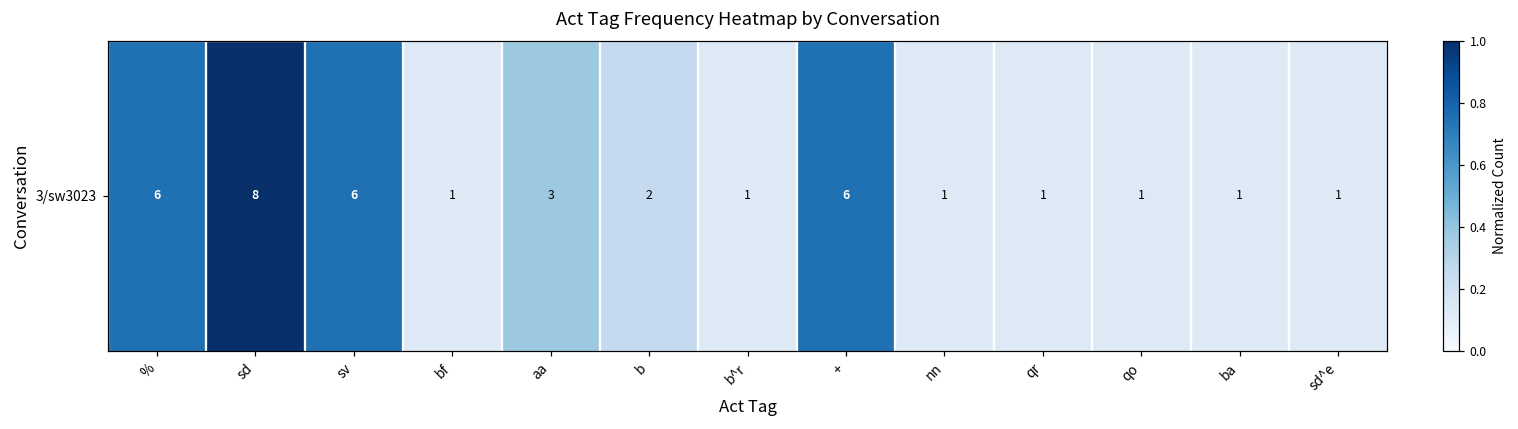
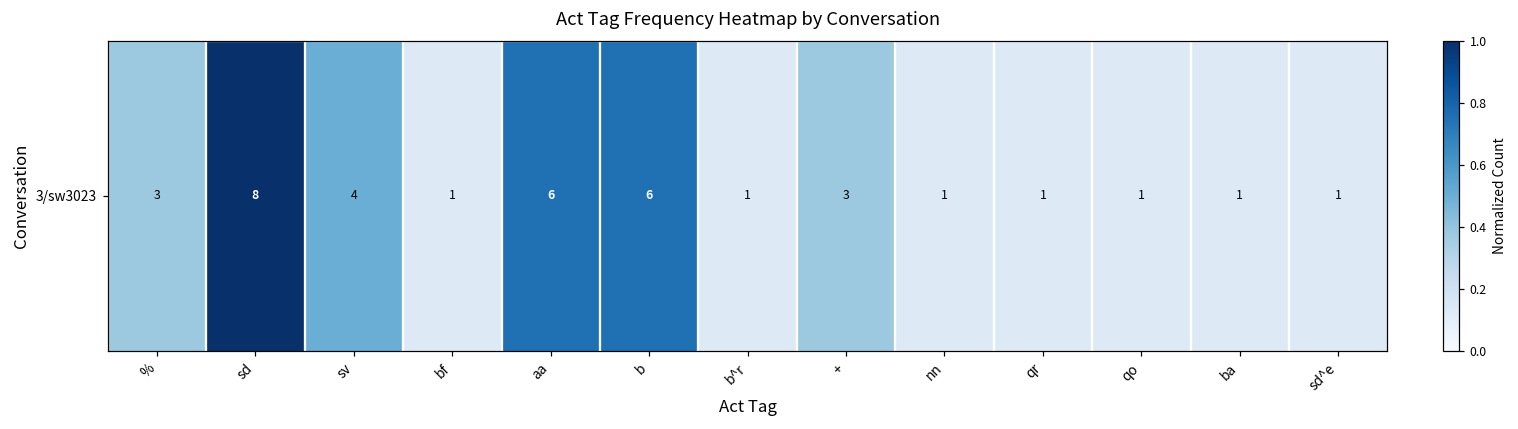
3/sw3023, %: 6 -> 3
3/sw3023, sv: 6 -> 4
3/sw3023, aa: 3 -> 6
3/sw3023, b: 2 -> 6
3/sw3023, +: 6 -> 3
